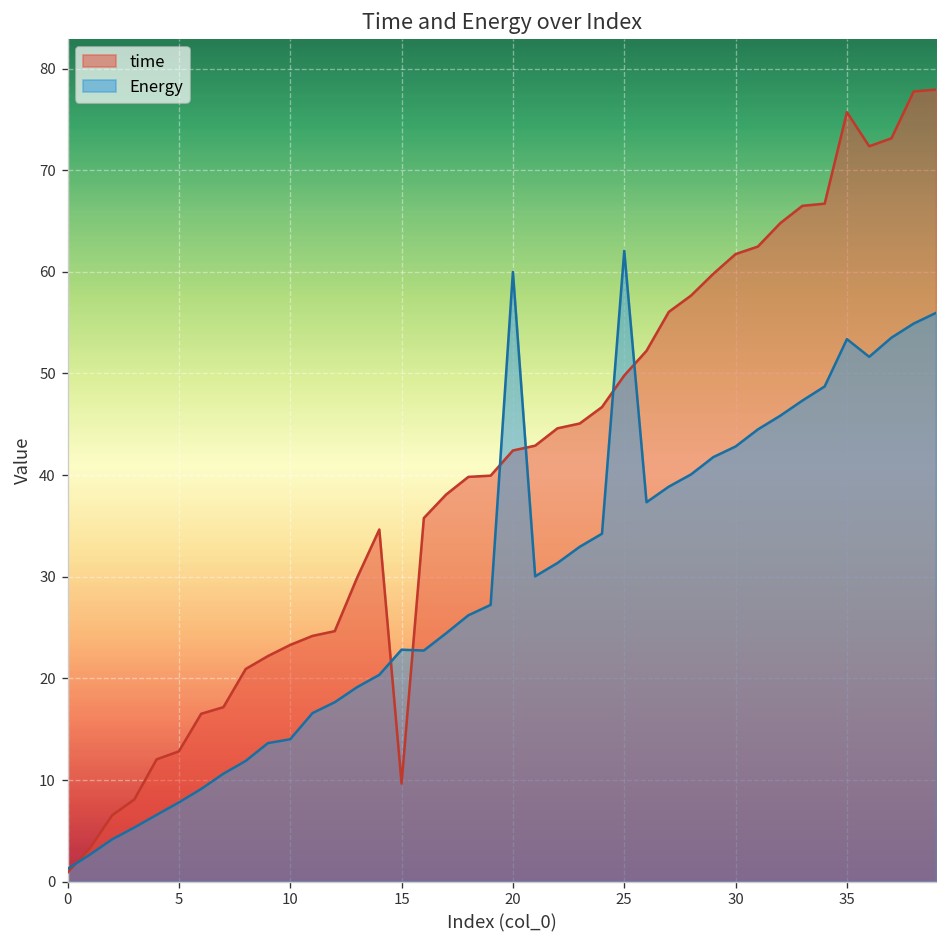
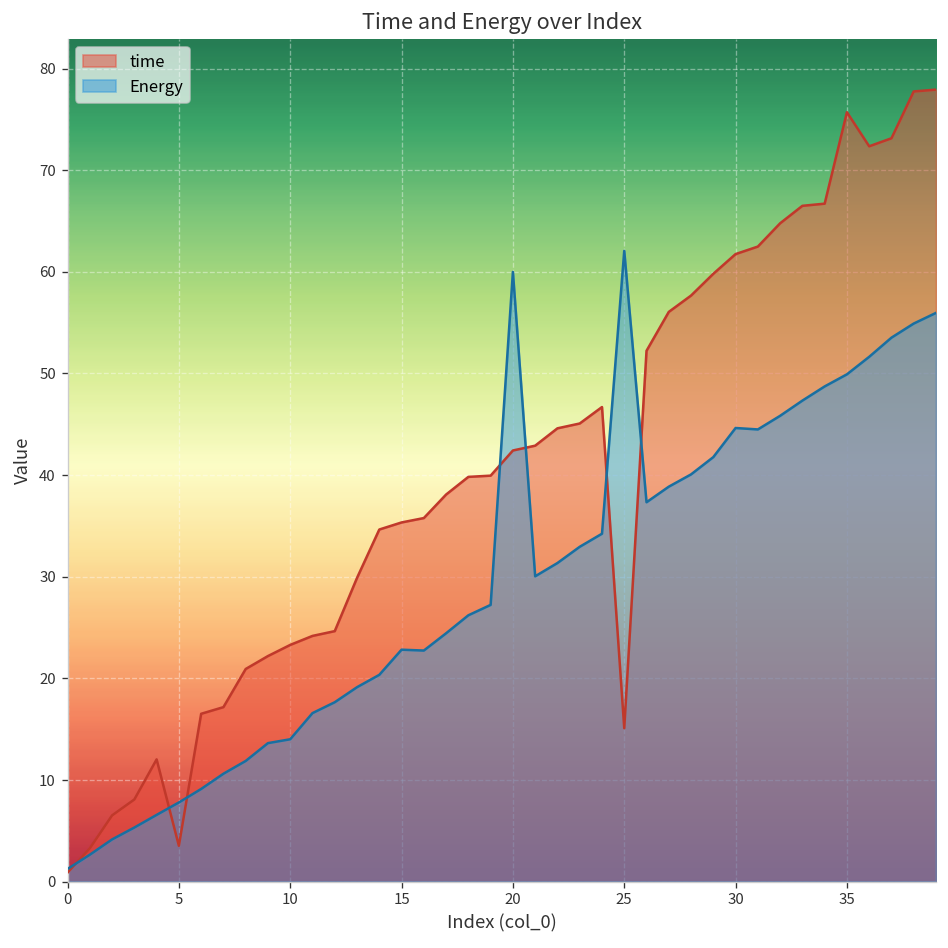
time, 5: 13 -> 4
time, 15: 10 -> 35
time, 25: 50 -> 15
Energy, 30: 43 -> 45
Energy, 35: 53 -> 50
